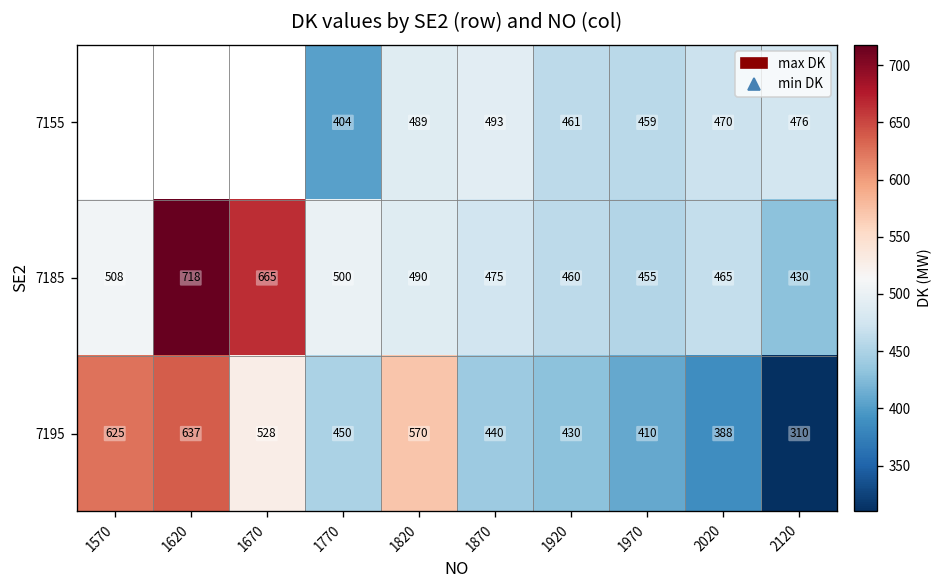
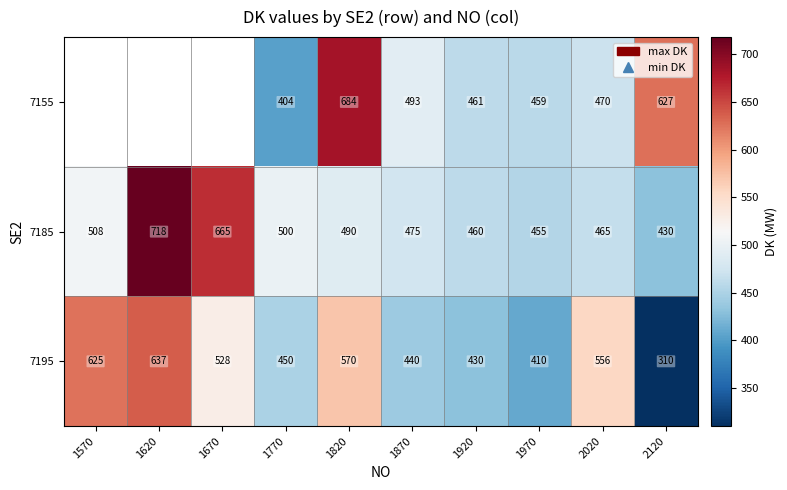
7155, 1820: 489 -> 684
7155, 2120: 476 -> 627
7195, 2020: 388 -> 556
